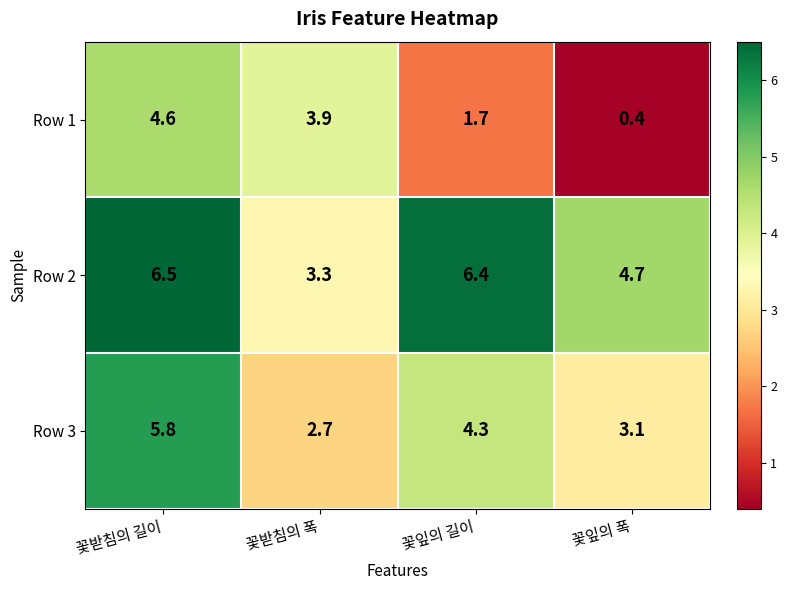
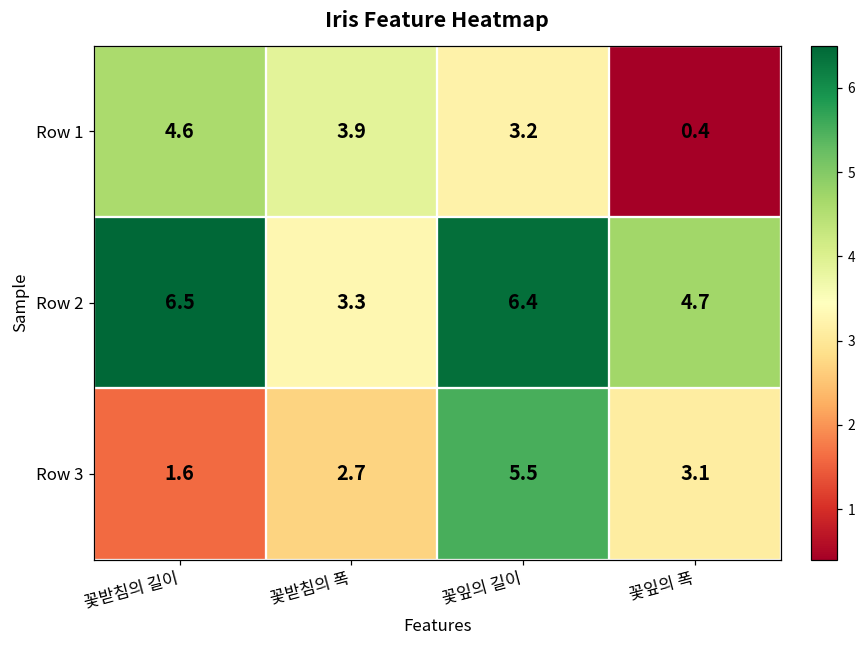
Row 1, 꽃잎의 길이: 1.7 -> 3.2
Row 3, 꽃받침의 길이: 5.8 -> 1.6
Row 3, 꽃잎의 길이: 4.3 -> 5.5
